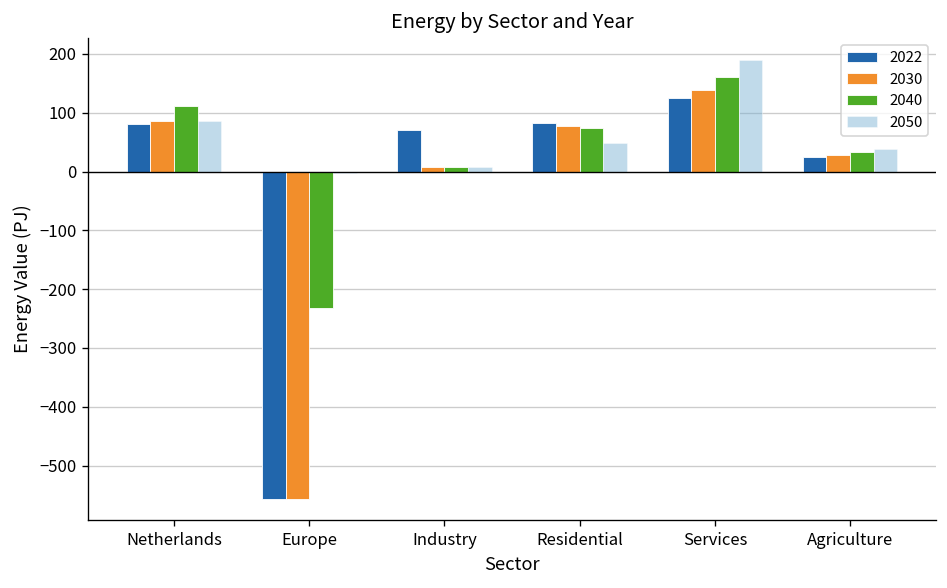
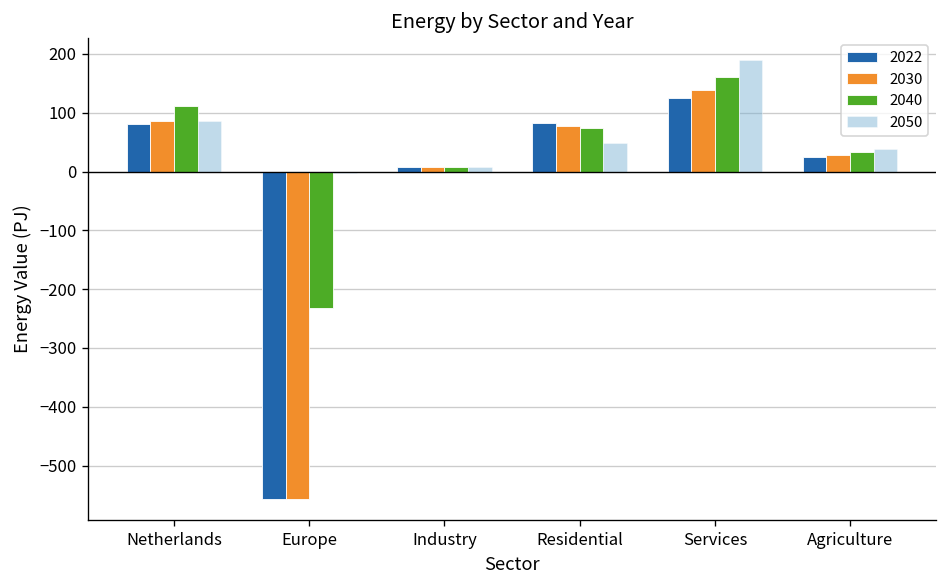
2022, Industry: 70 -> 10
